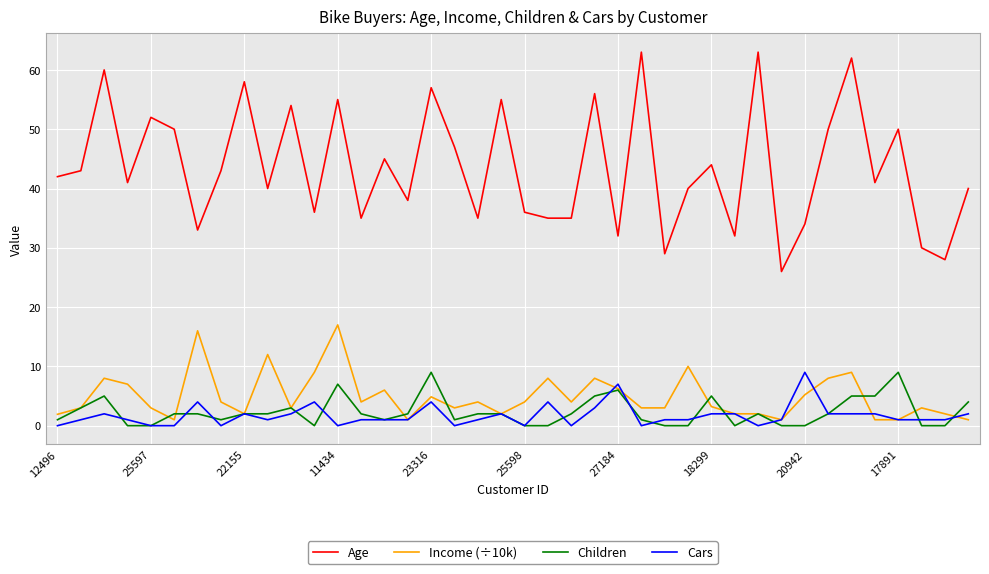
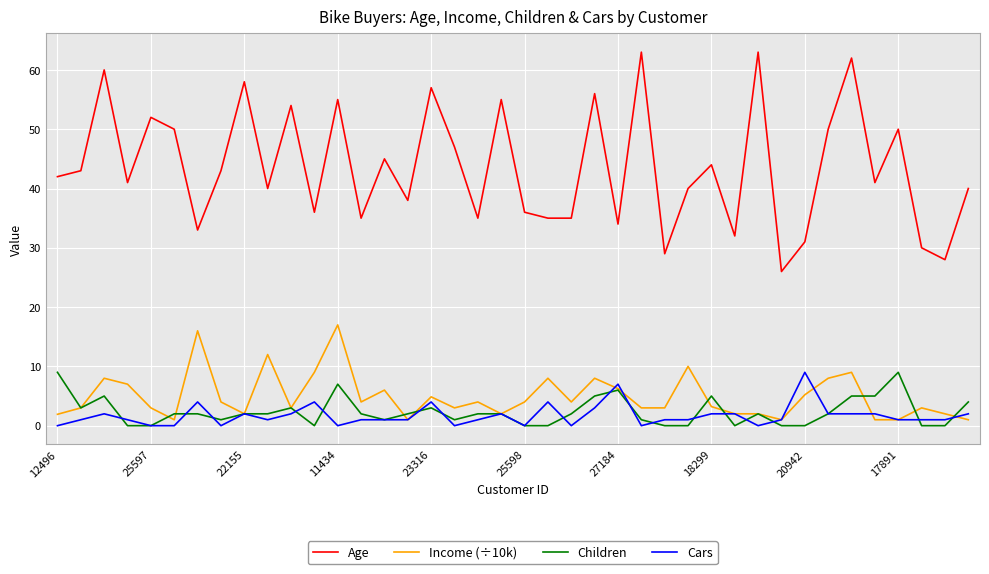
Children, 12496: 1 -> 9
Children, 23316: 9 -> 3
Age, 27184: 32 -> 34
Age, 20942: 34 -> 31
